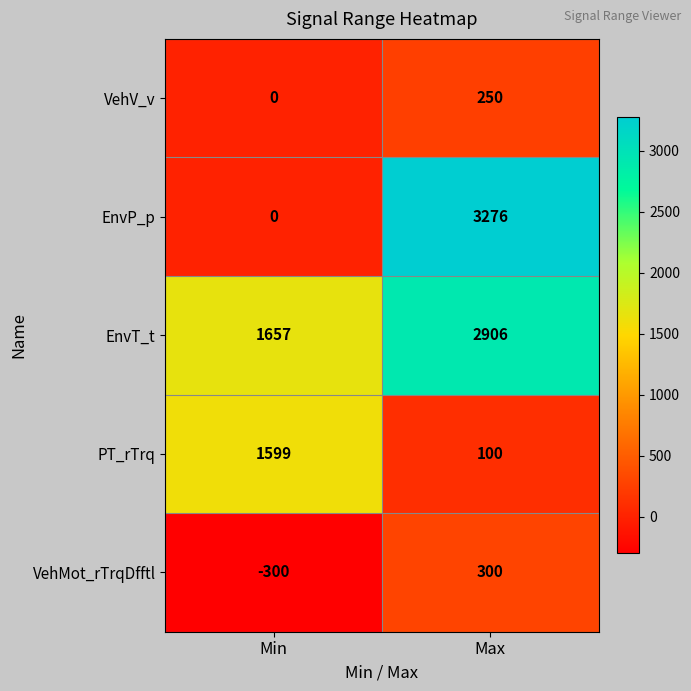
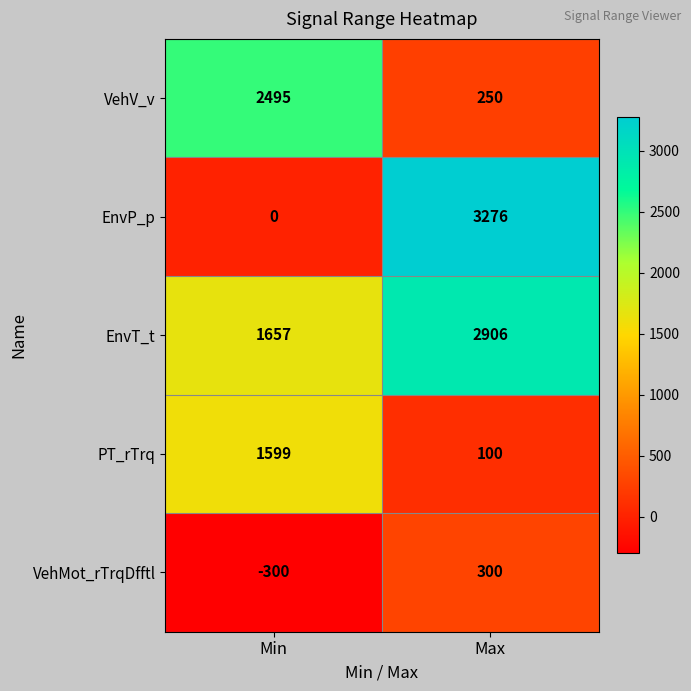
VehV_v, Min: 0 -> 2495
